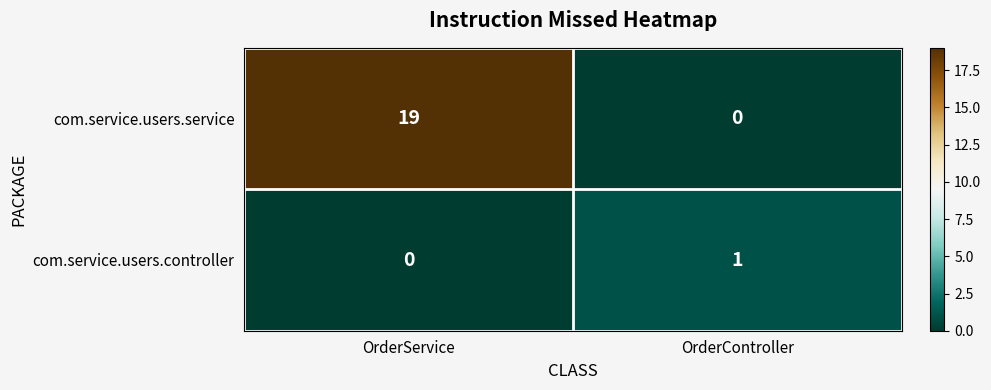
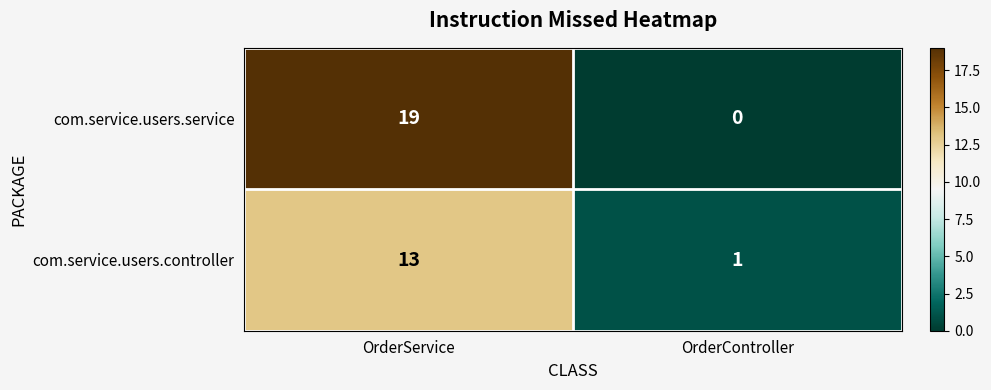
com.service.users.controller, OrderService: 0 -> 13
